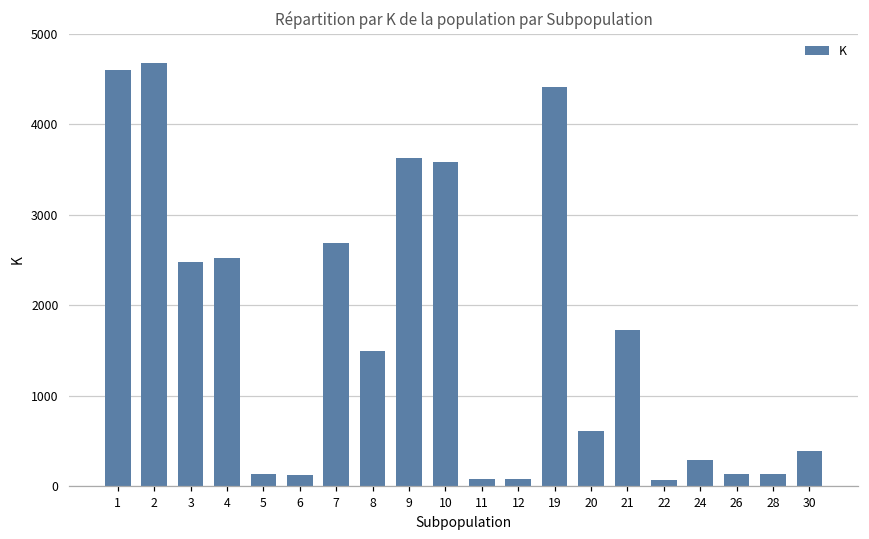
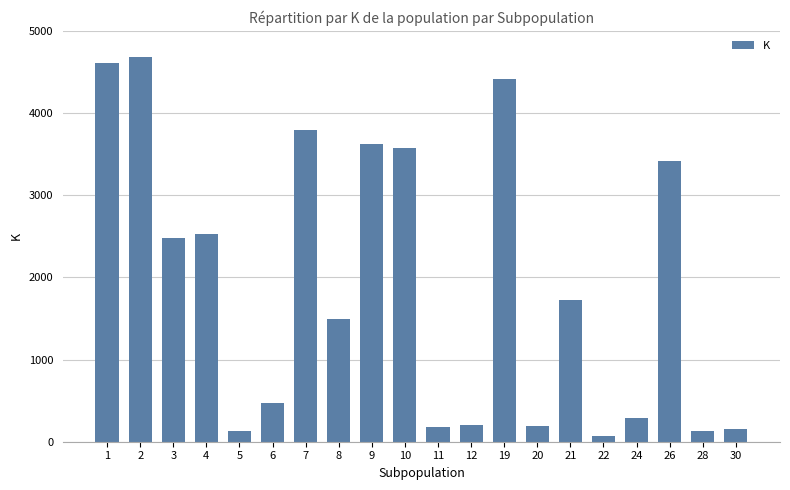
6: 100 -> 500
7: 2700 -> 3800
11: 100 -> 200
12: 100 -> 200
20: 600 -> 200
26: 100 -> 3400
30: 400 -> 200
